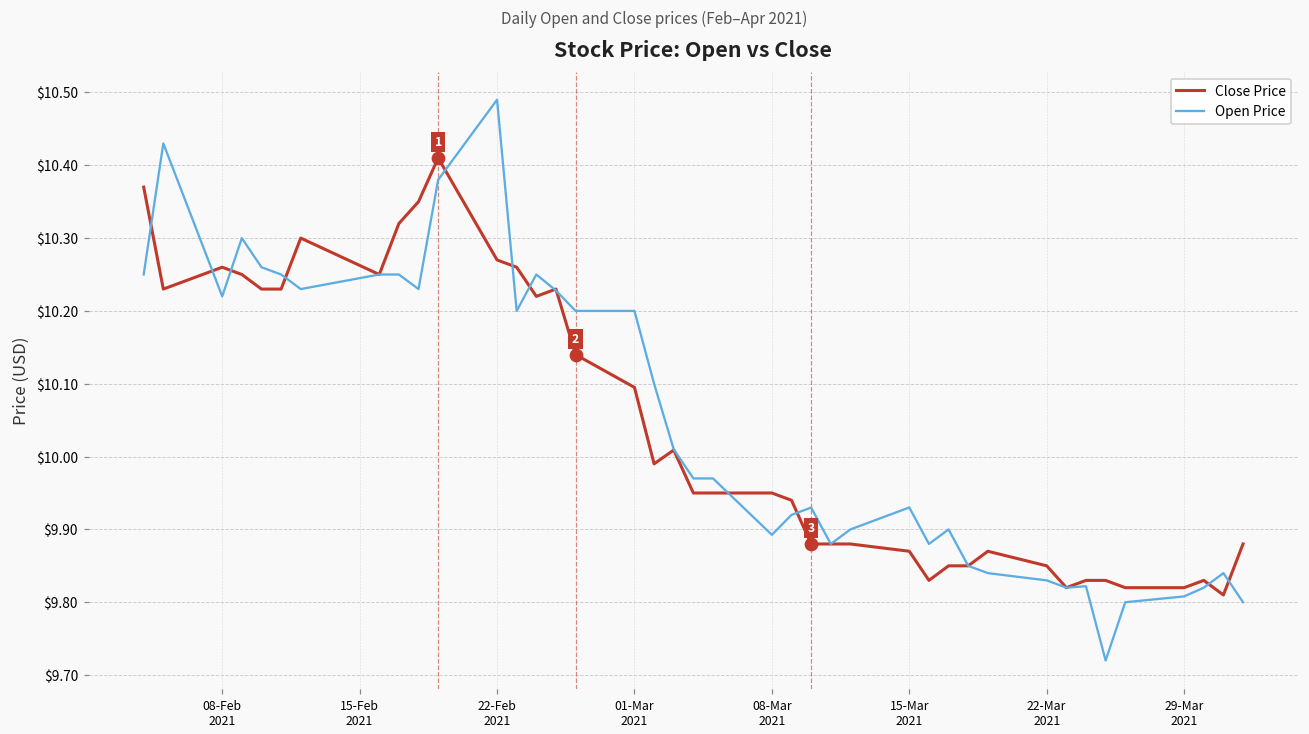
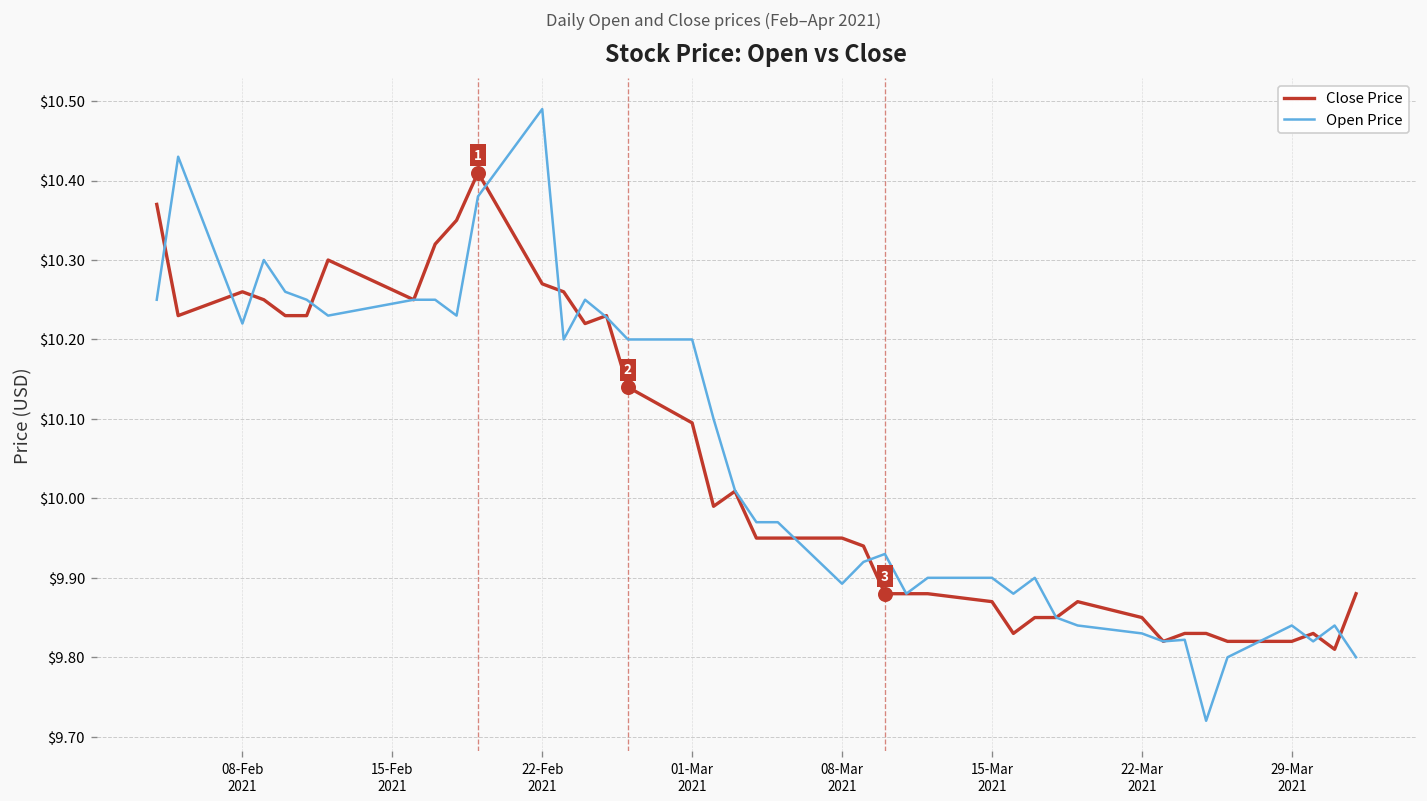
Open Price, 15-Mar 2021: $9.93 -> $9.90
Open Price, 29-Mar 2021: $9.81 -> $9.84
